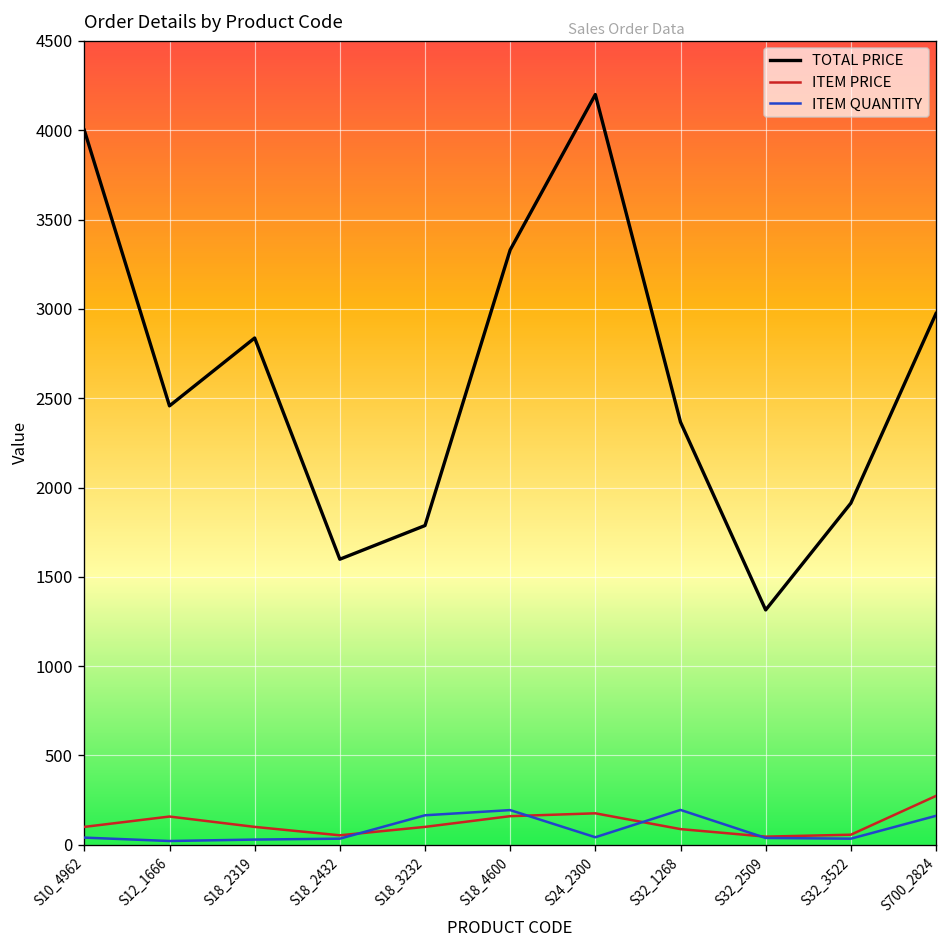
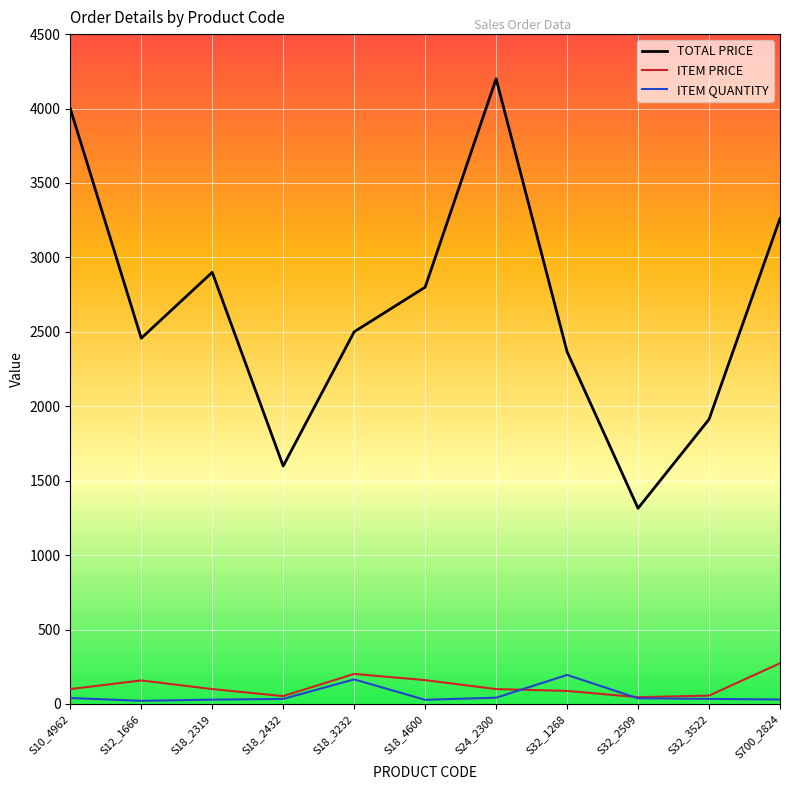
TOTAL PRICE, S18_2319: 2840 -> 2900
TOTAL PRICE, S18_3232: 1790 -> 2500
ITEM PRICE, S18_3232: 100 -> 200
TOTAL PRICE, S18_4600: 3330 -> 2800
ITEM QUANTITY, S18_4600: 190 -> 30
ITEM PRICE, S24_2300: 180 -> 100
TOTAL PRICE, S700_2824: 2970 -> 3260
ITEM QUANTITY, S700_2824: 160 -> 30
